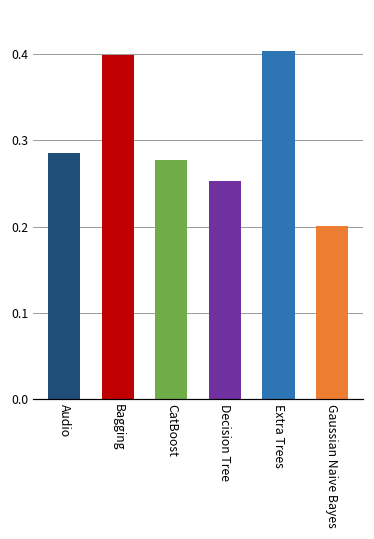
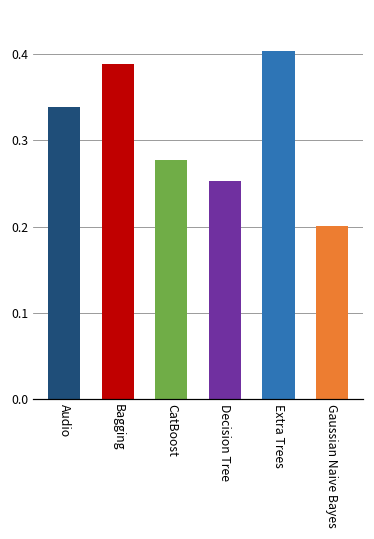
Audio: 0.29 -> 0.34
Bagging: 0.40 -> 0.39
